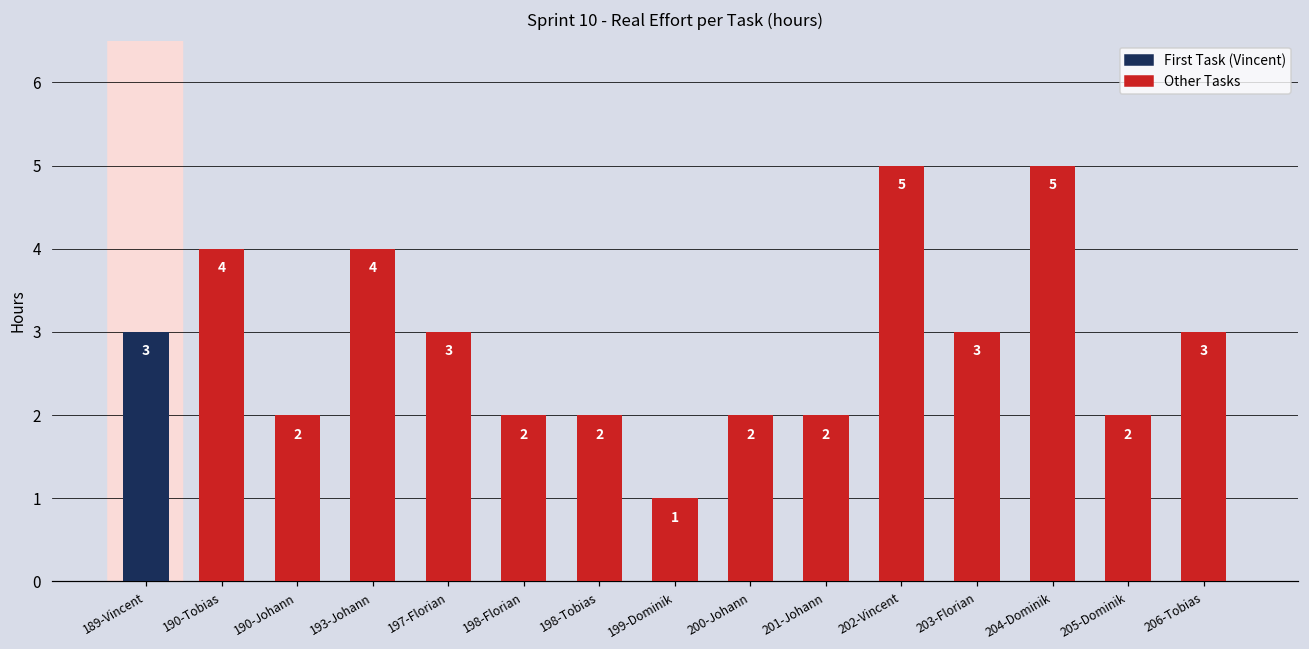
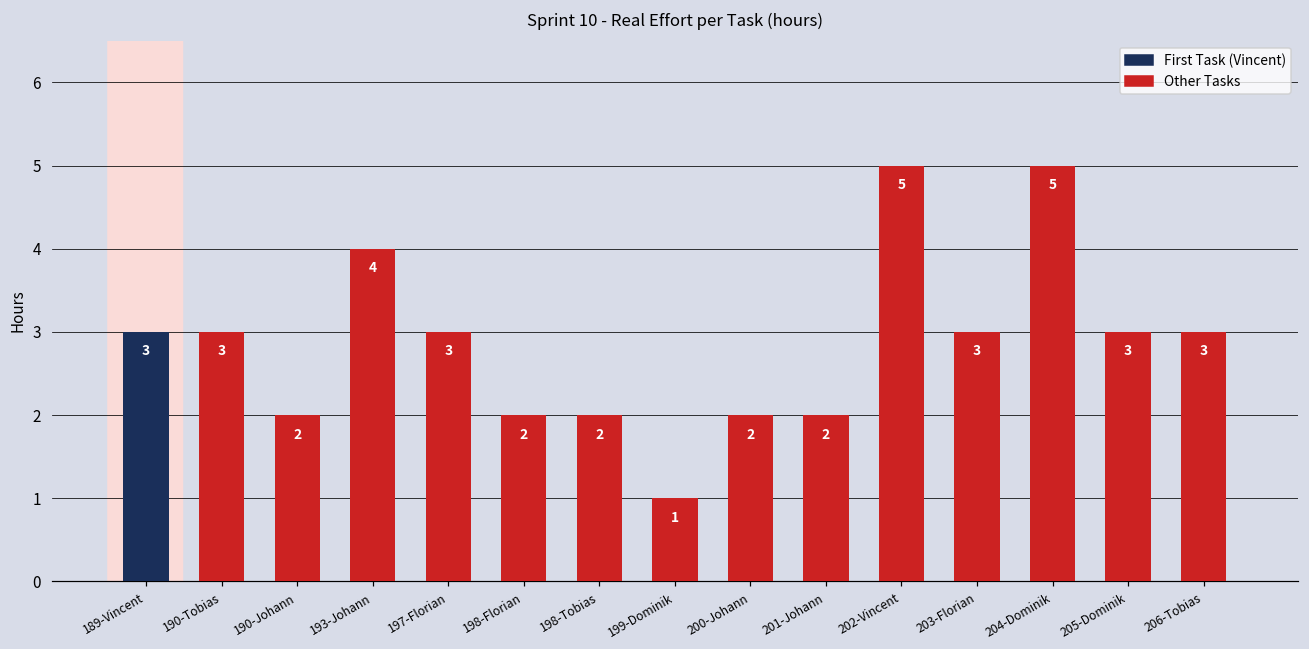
190-Tobias: 4 -> 3
205-Dominik: 2 -> 3
